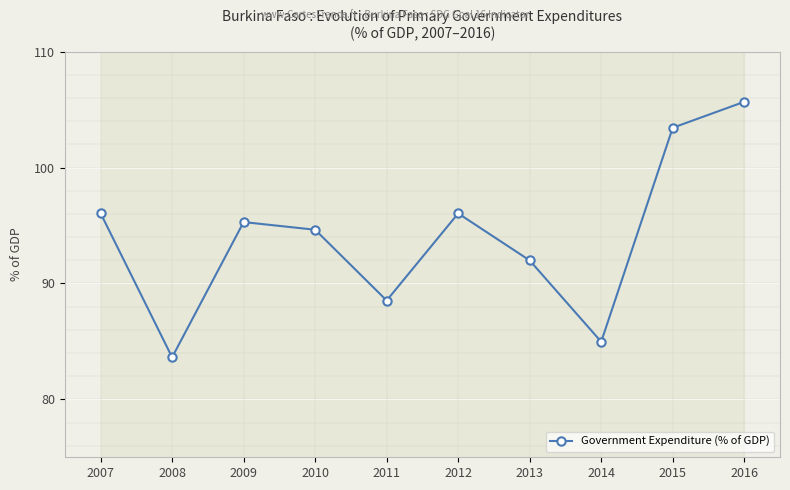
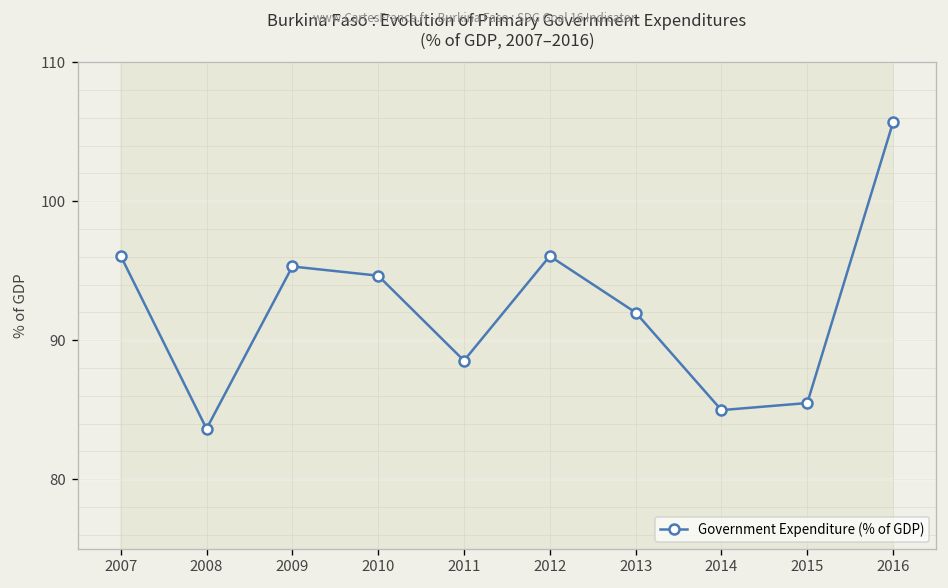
Government Expenditure (% of GDP), 2015: 103.4 -> 85.5
